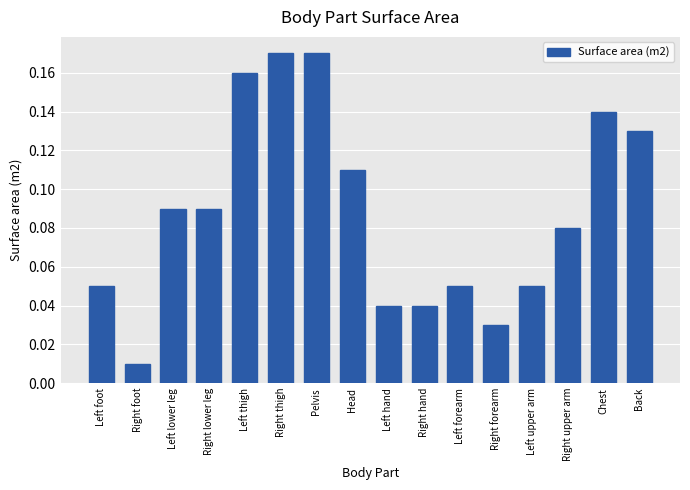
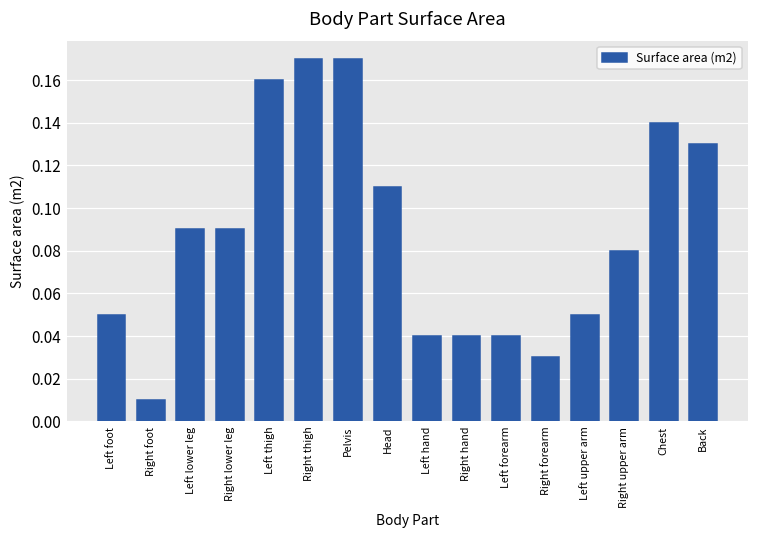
Left forearm: 0.05 -> 0.04
